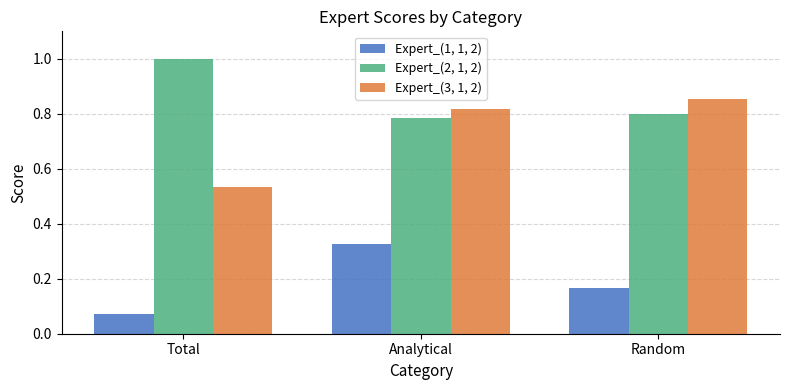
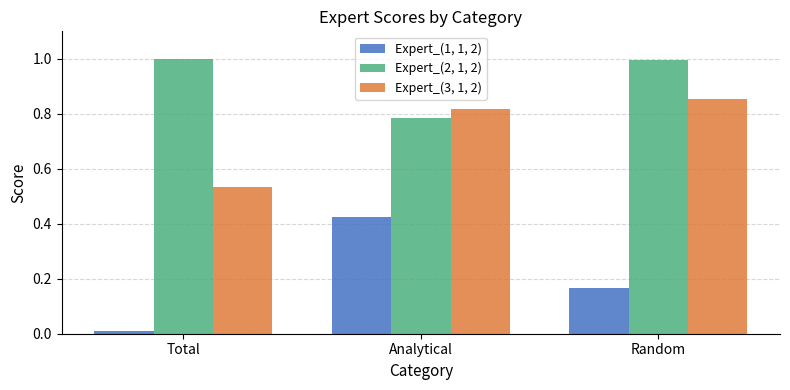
Expert_(1, 1, 2), Total: 0.07 -> 0.01
Expert_(1, 1, 2), Analytical: 0.33 -> 0.42
Expert_(2, 1, 2), Random: 0.80 -> 1.00
